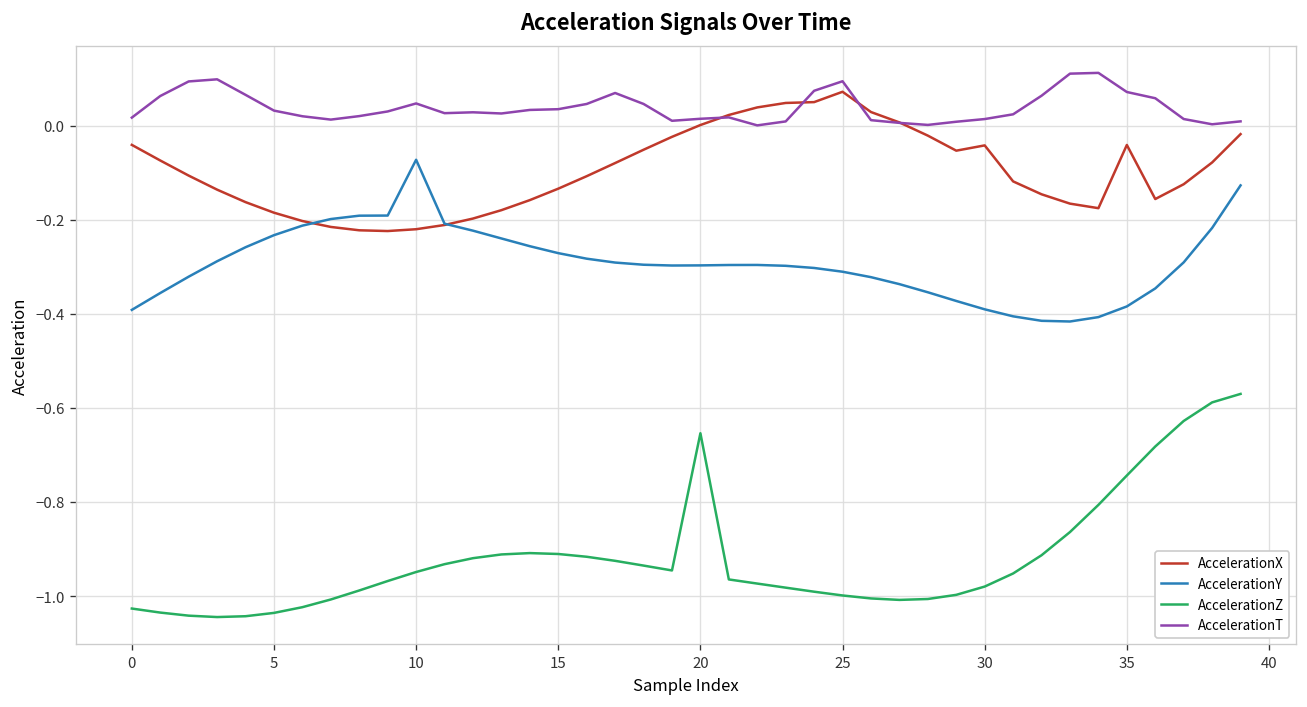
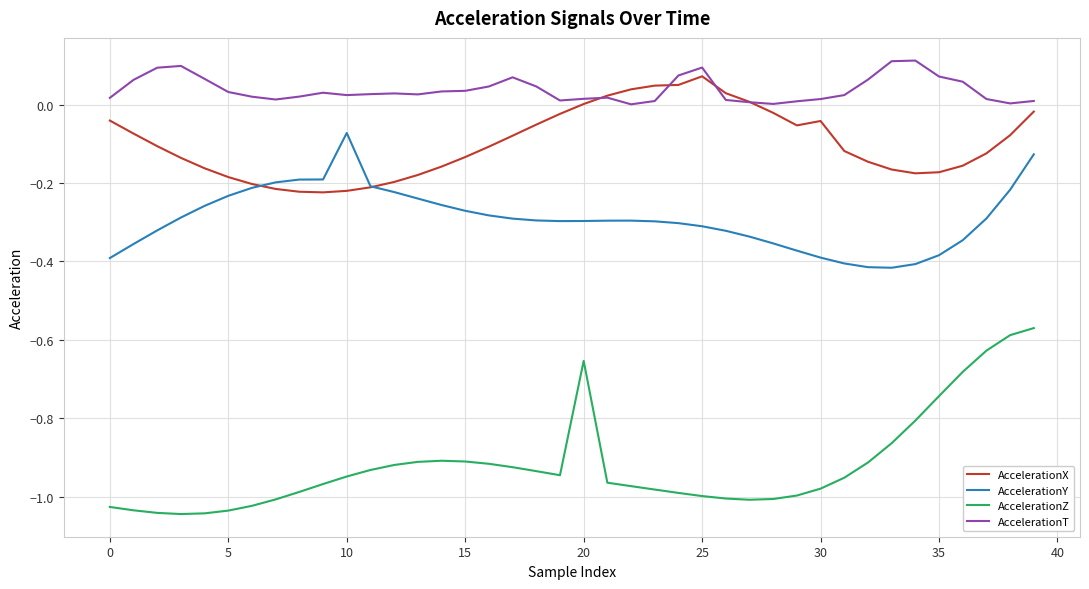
AccelerationT, 10: 0.05 -> 0.02
AccelerationX, 35: -0.04 -> -0.17
